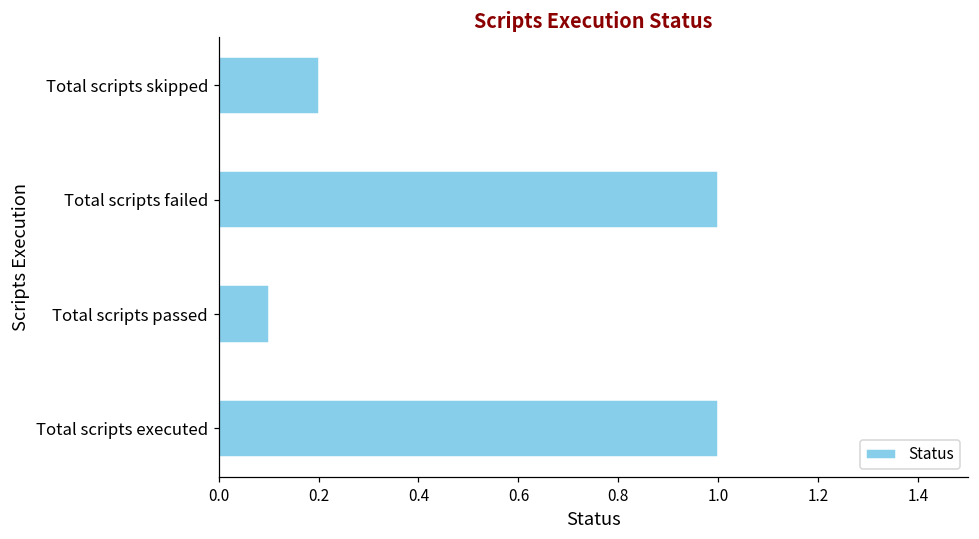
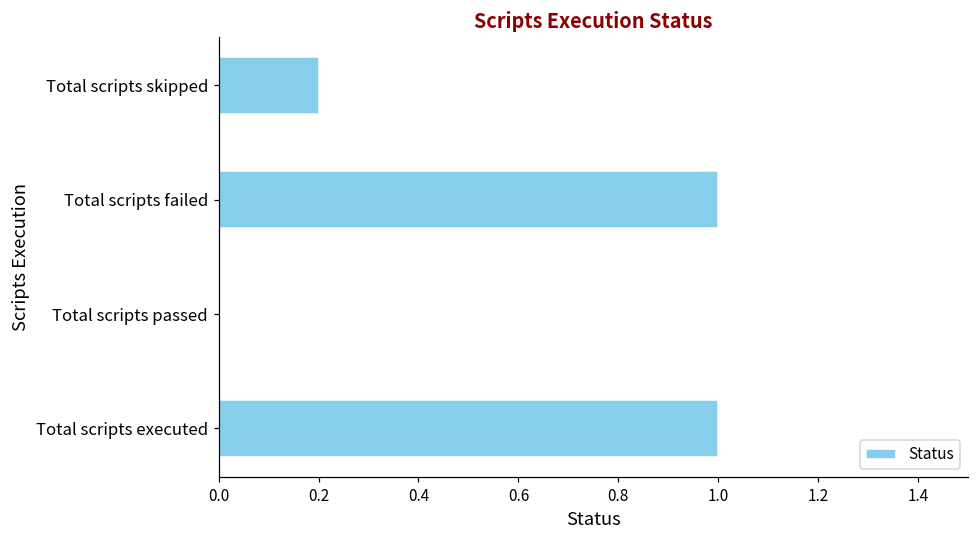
Total scripts passed: 0.1 -> 0.0
